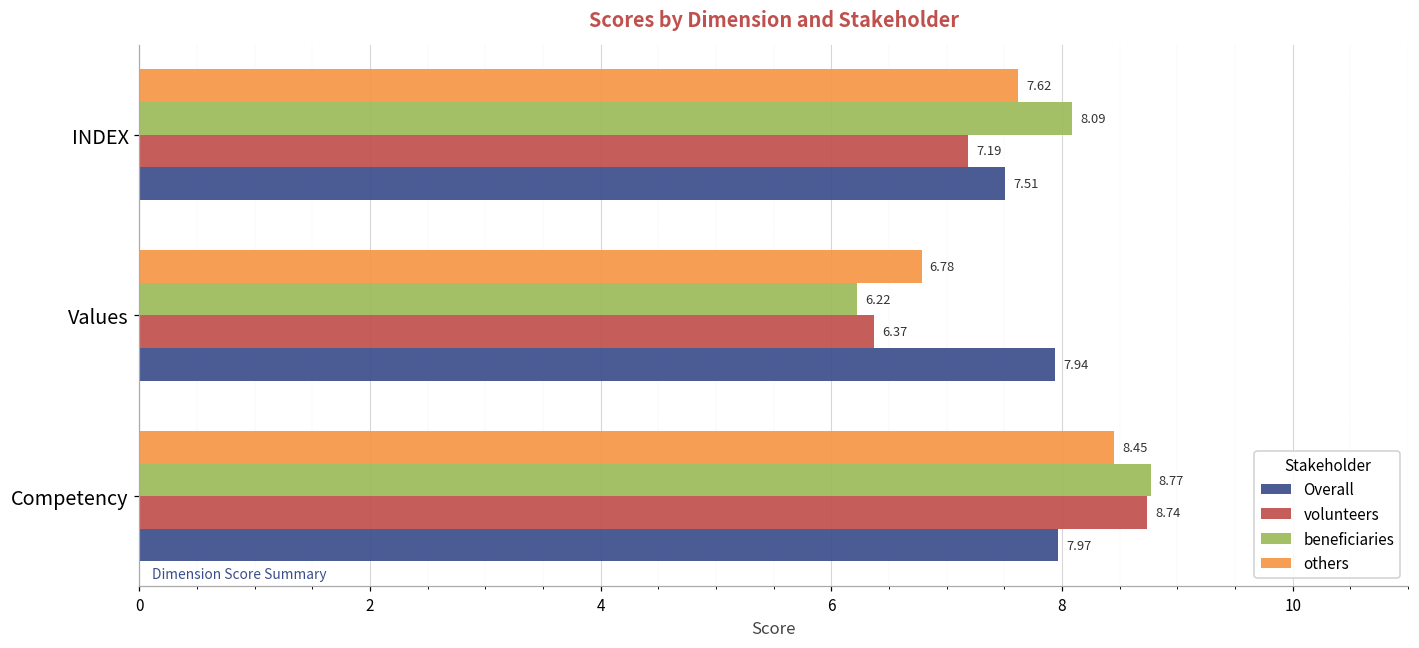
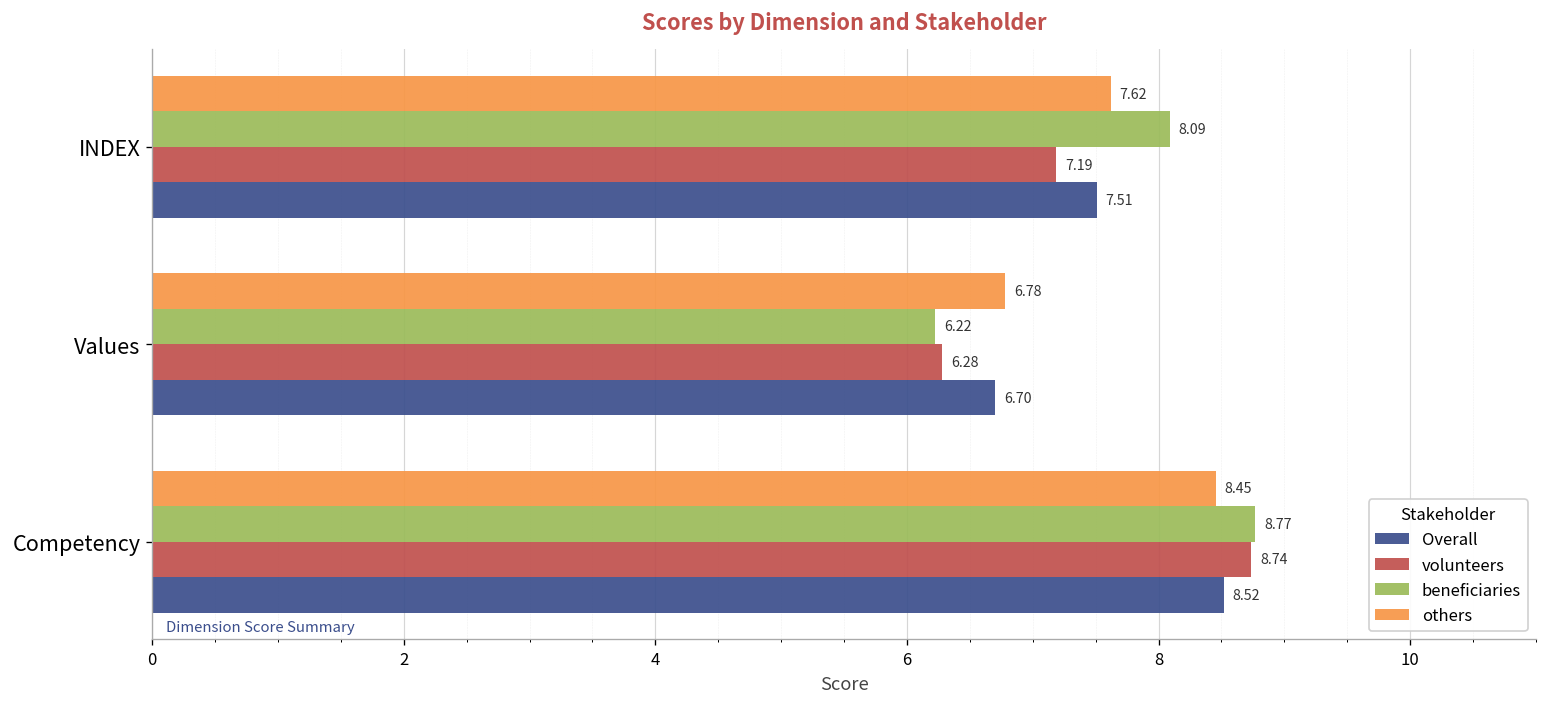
volunteers, Values: 6.37 -> 6.28
Overall, Values: 7.94 -> 6.70
Overall, Competency: 7.97 -> 8.52
